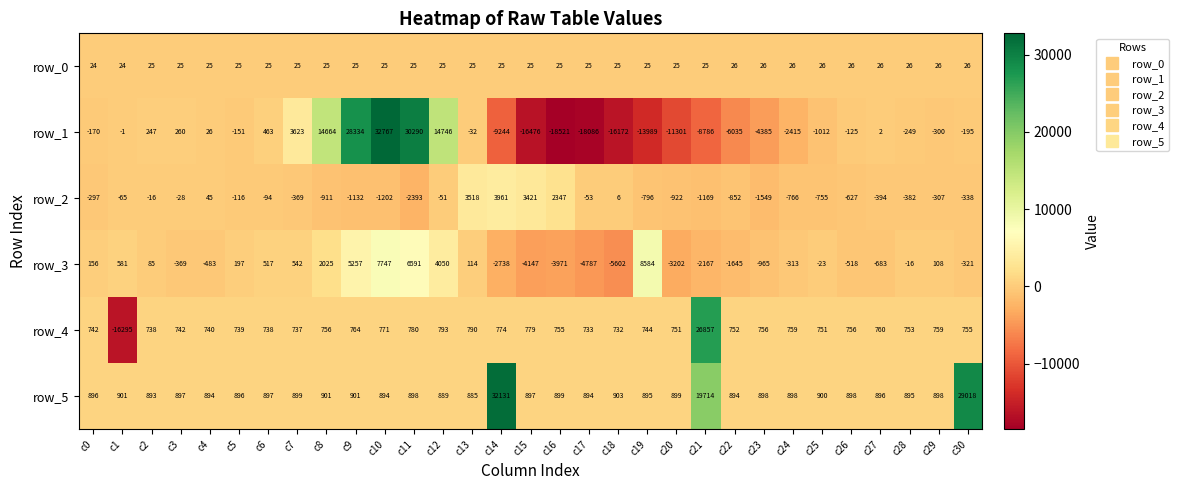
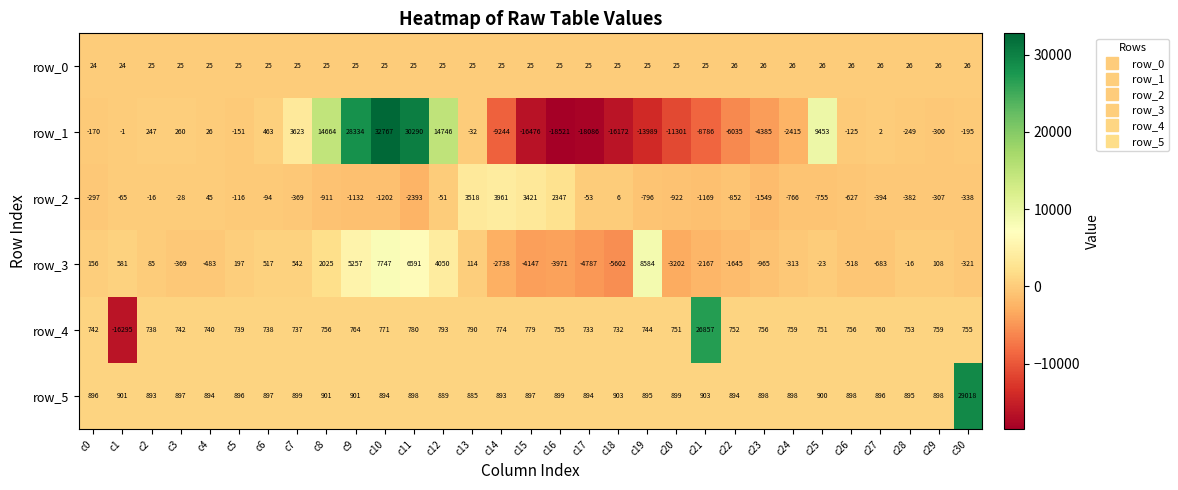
row_1, c25: -1012 -> 9453
row_5, c14: 32131 -> 893
row_5, c21: 19714 -> 903
